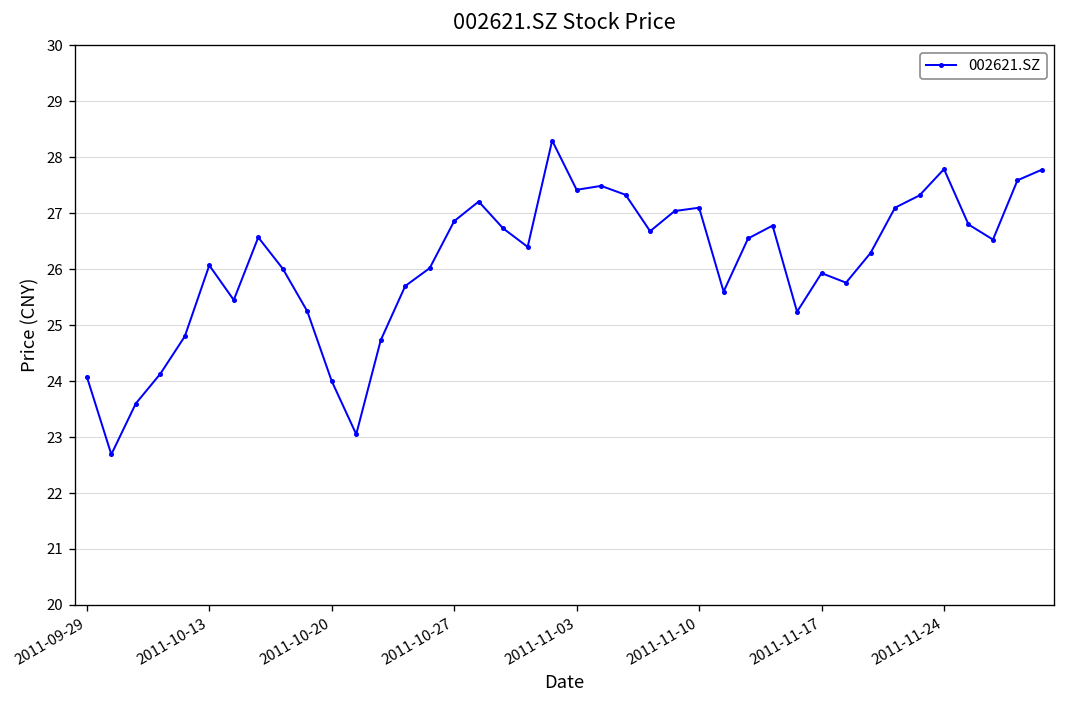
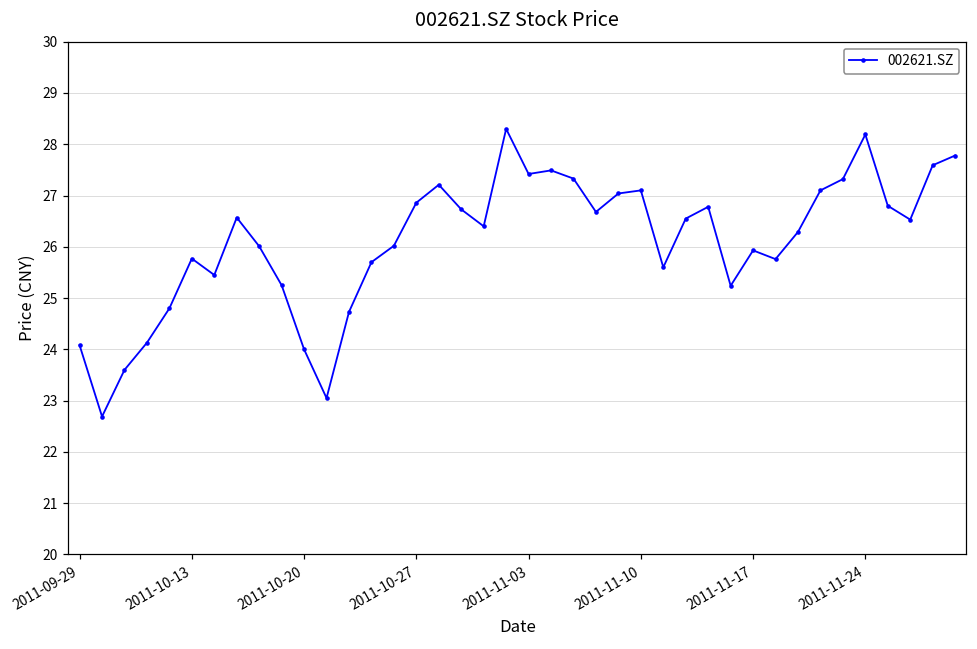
2011-10-13: 26.1 -> 25.8
2011-11-24: 27.8 -> 28.2
